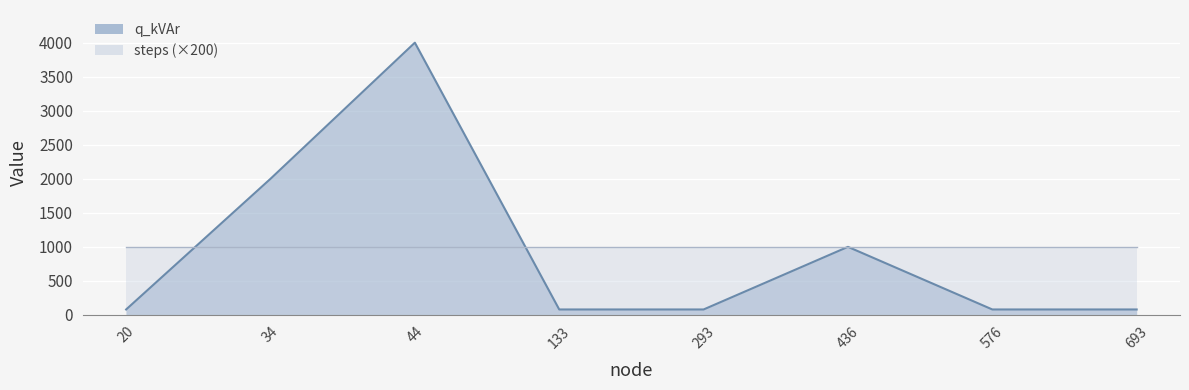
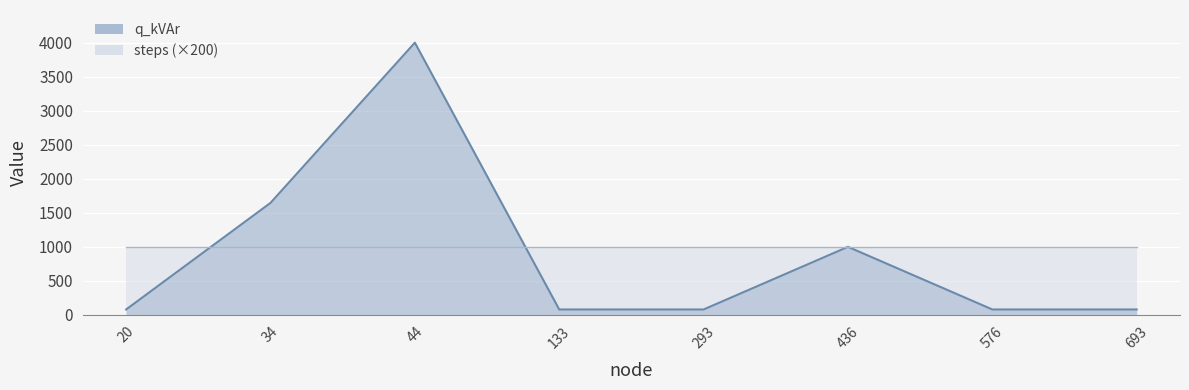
q_kVAr, 34: 2000 -> 1600
